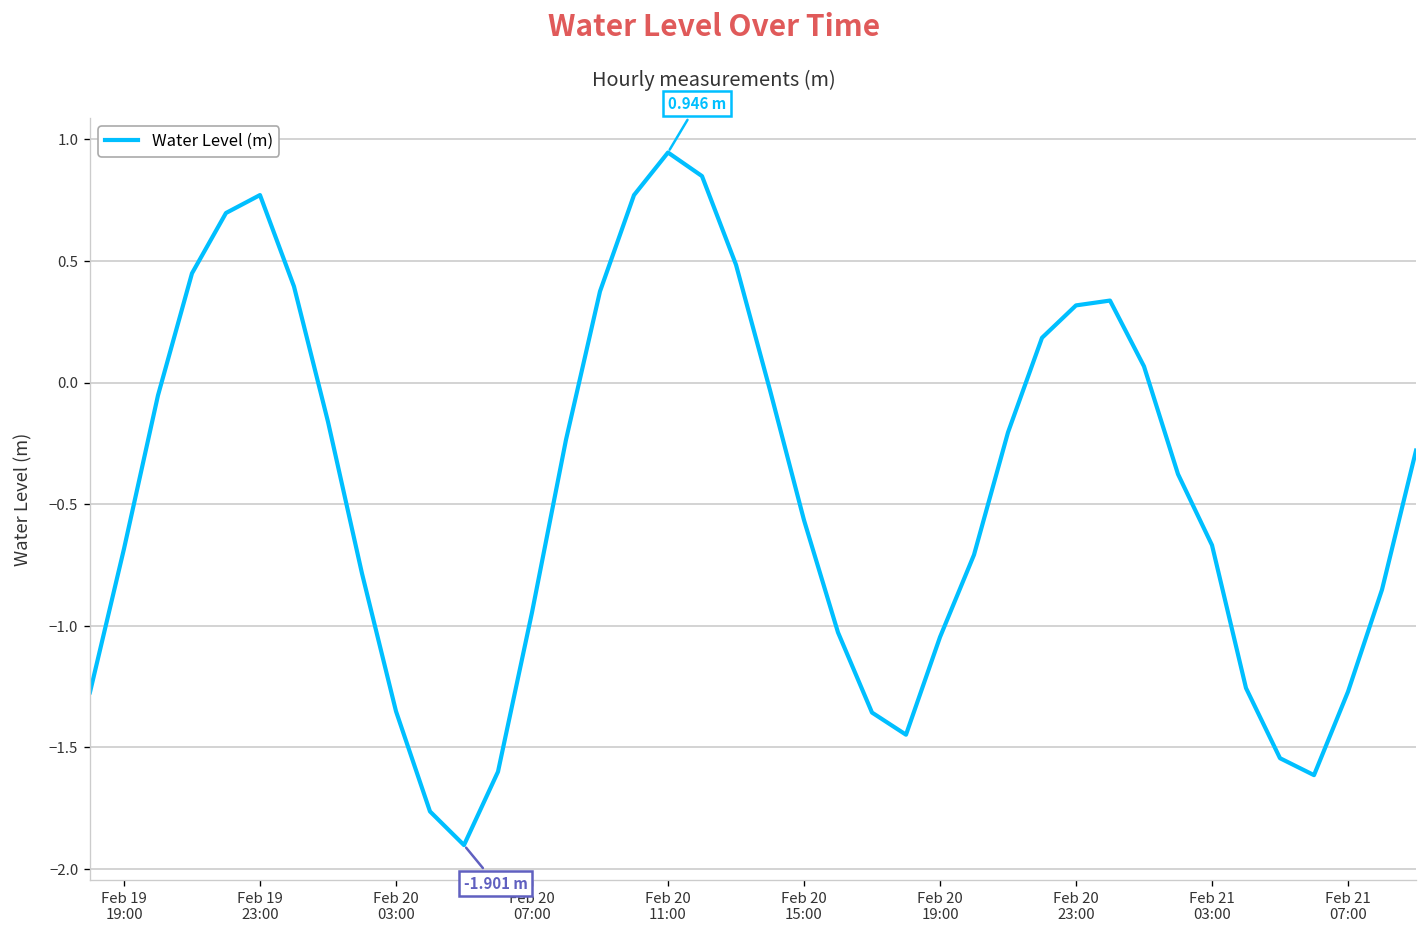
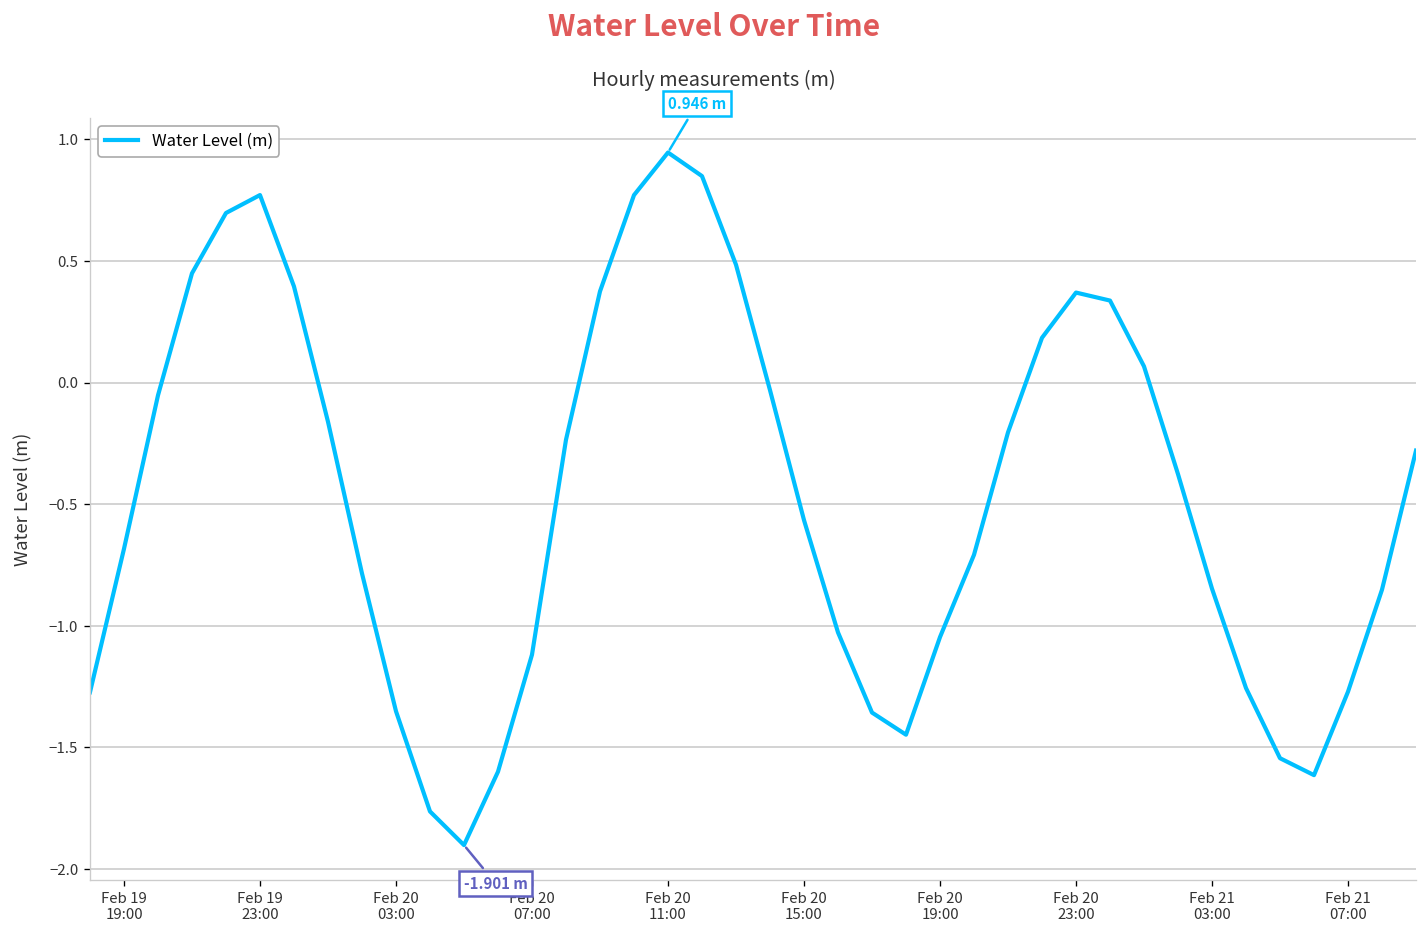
Feb 20 07:00: -0.95 -> -1.12
Feb 20 23:00: 0.32 -> 0.37
Feb 21 03:00: -0.67 -> -0.85
